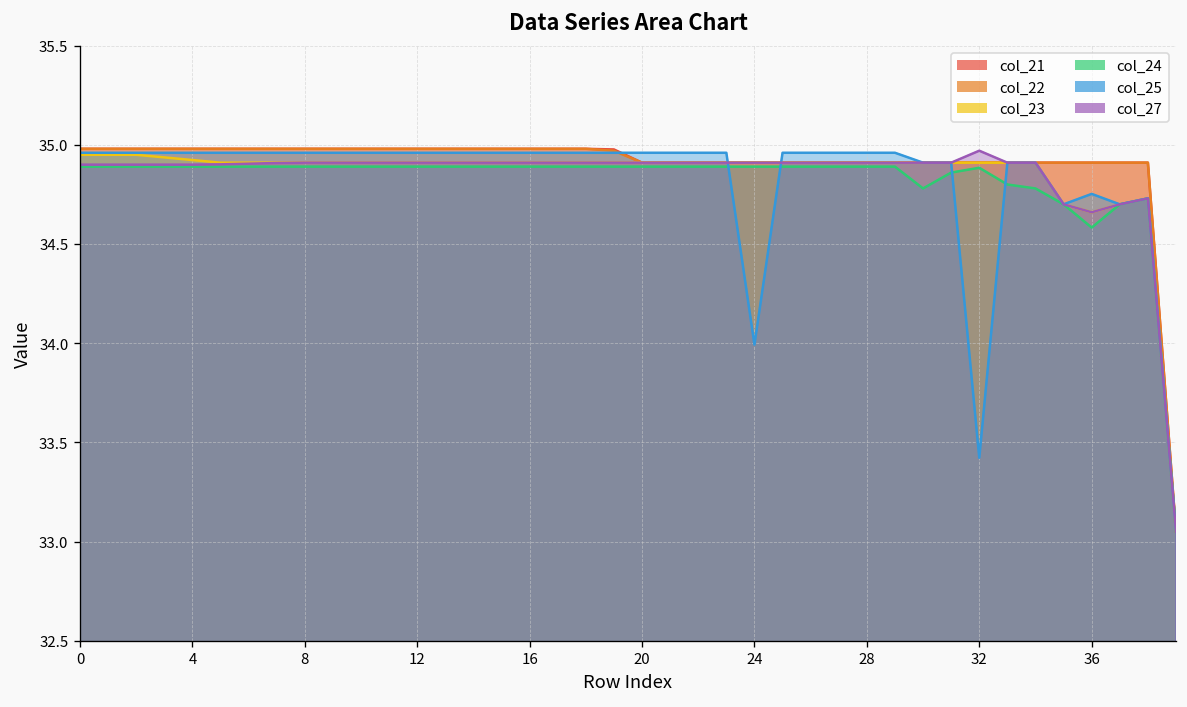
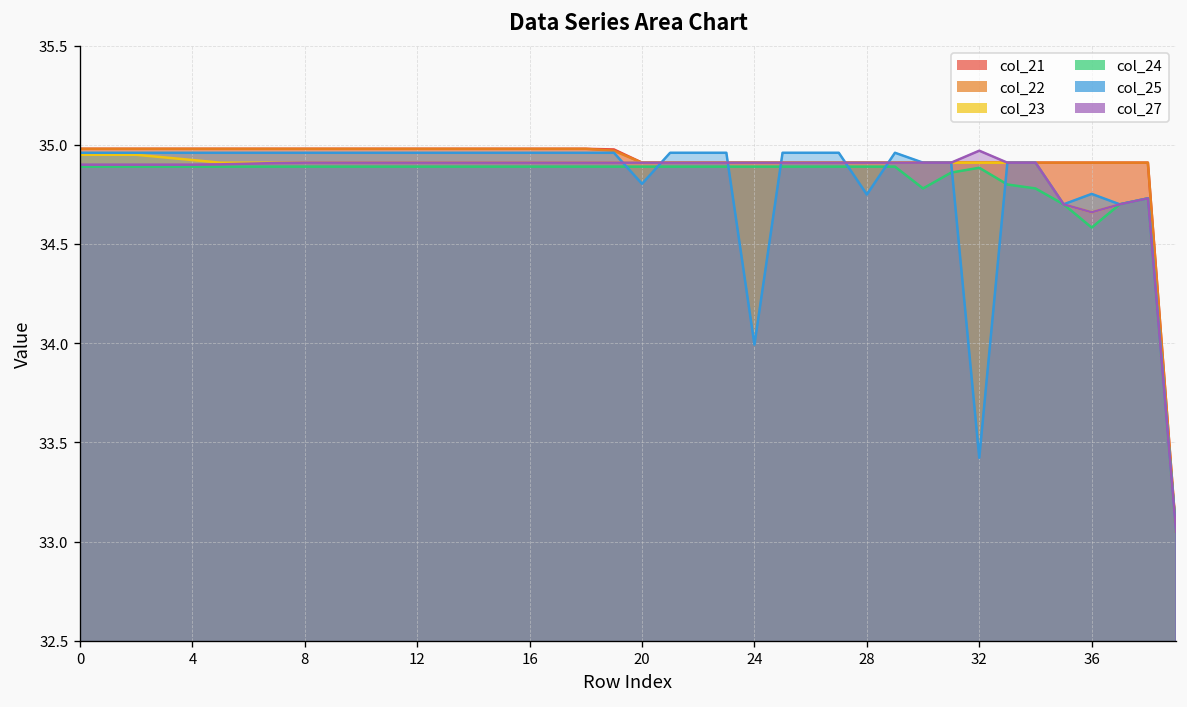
col_25, 20: 34.96 -> 34.80
col_25, 28: 34.96 -> 34.75
